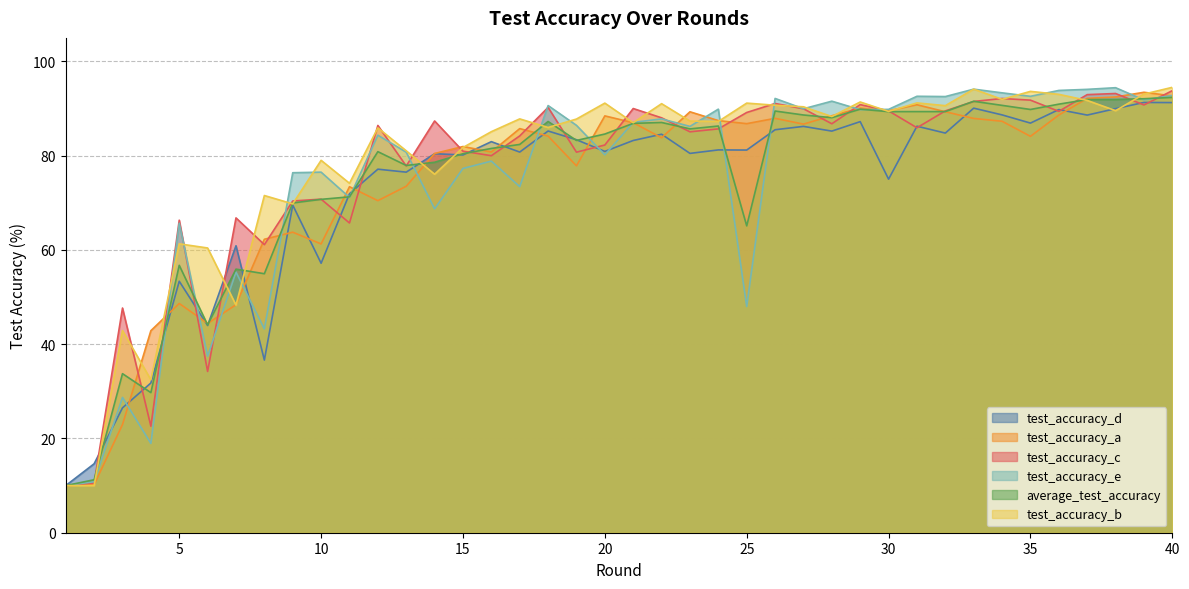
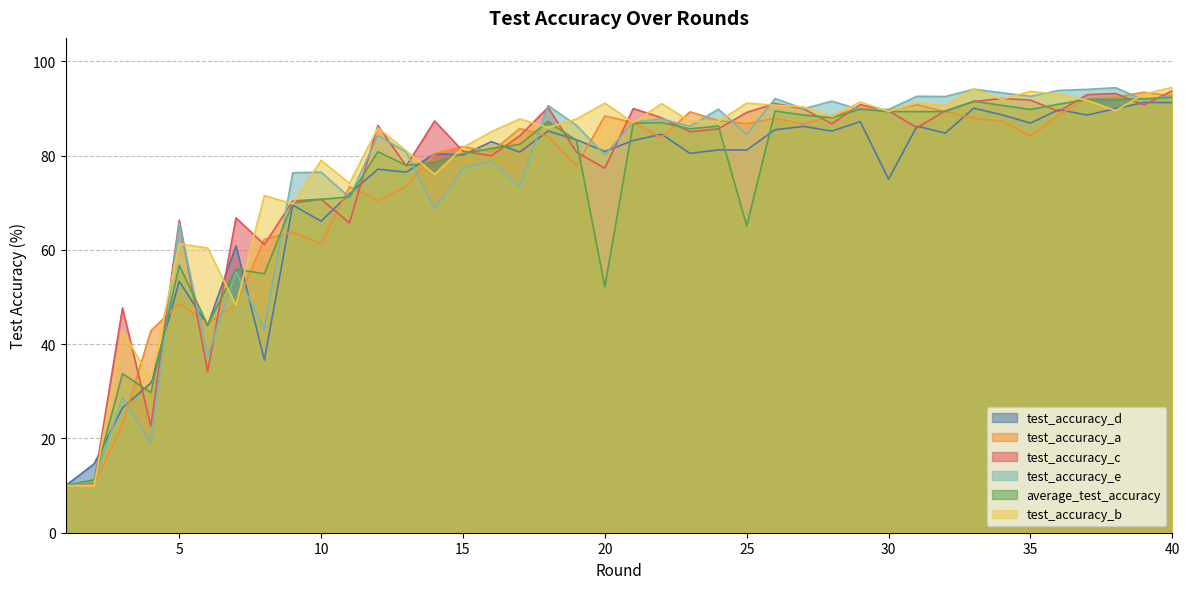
test_accuracy_d, 10: 57 -> 66
test_accuracy_c, 20: 82 -> 77
average_test_accuracy, 20: 85 -> 52
test_accuracy_e, 25: 48 -> 85
